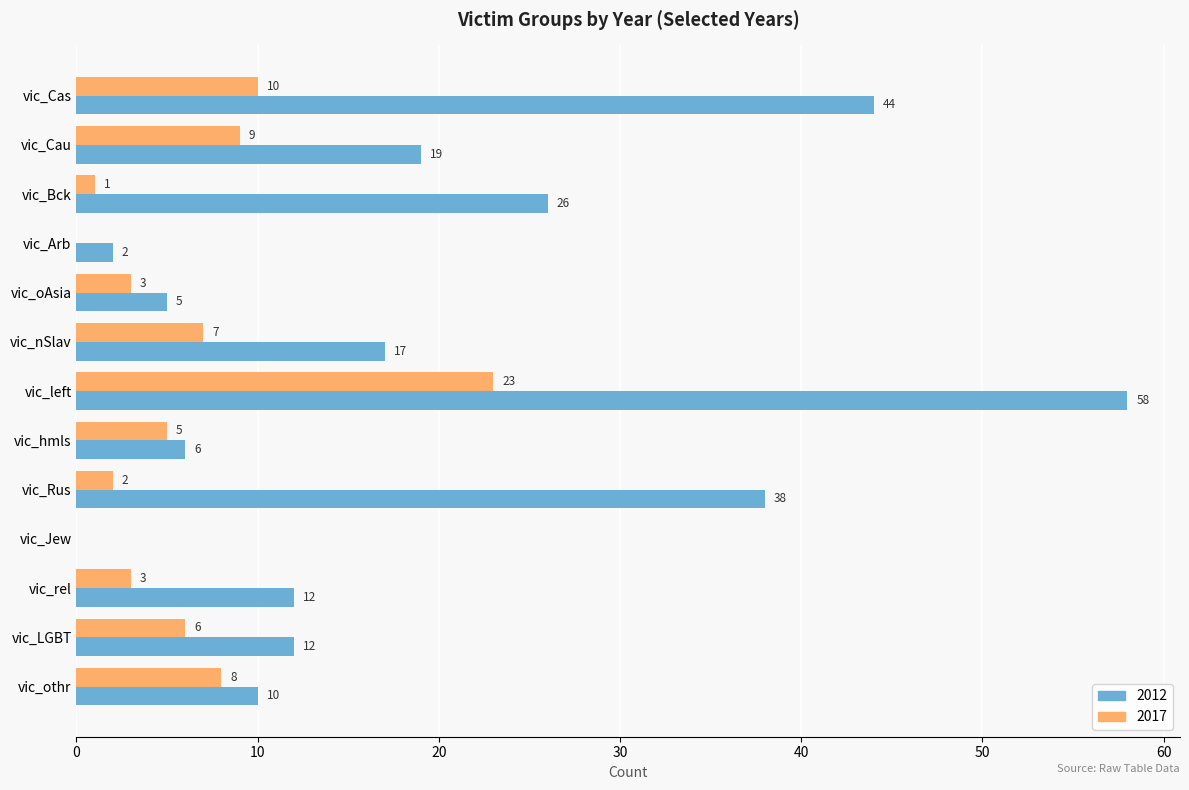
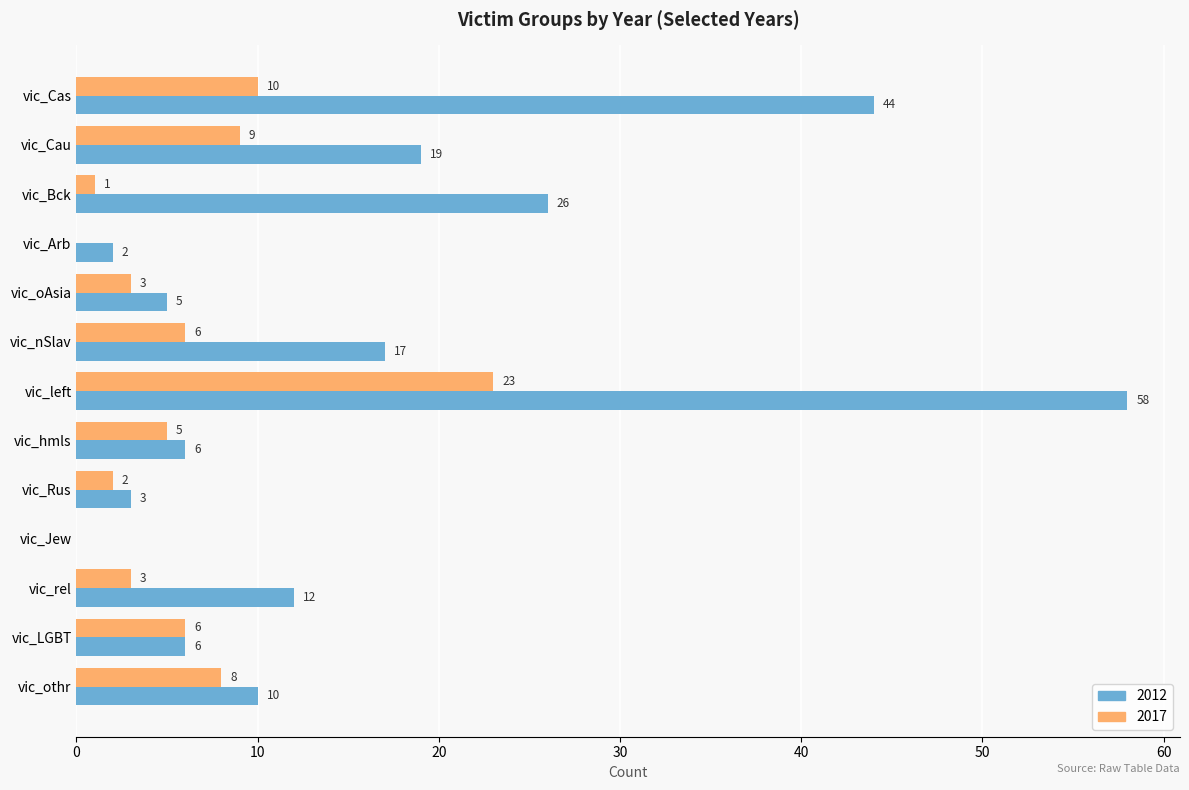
2017, vic_nSlav: 7 -> 6
2012, vic_Rus: 38 -> 3
2012, vic_LGBT: 12 -> 6
